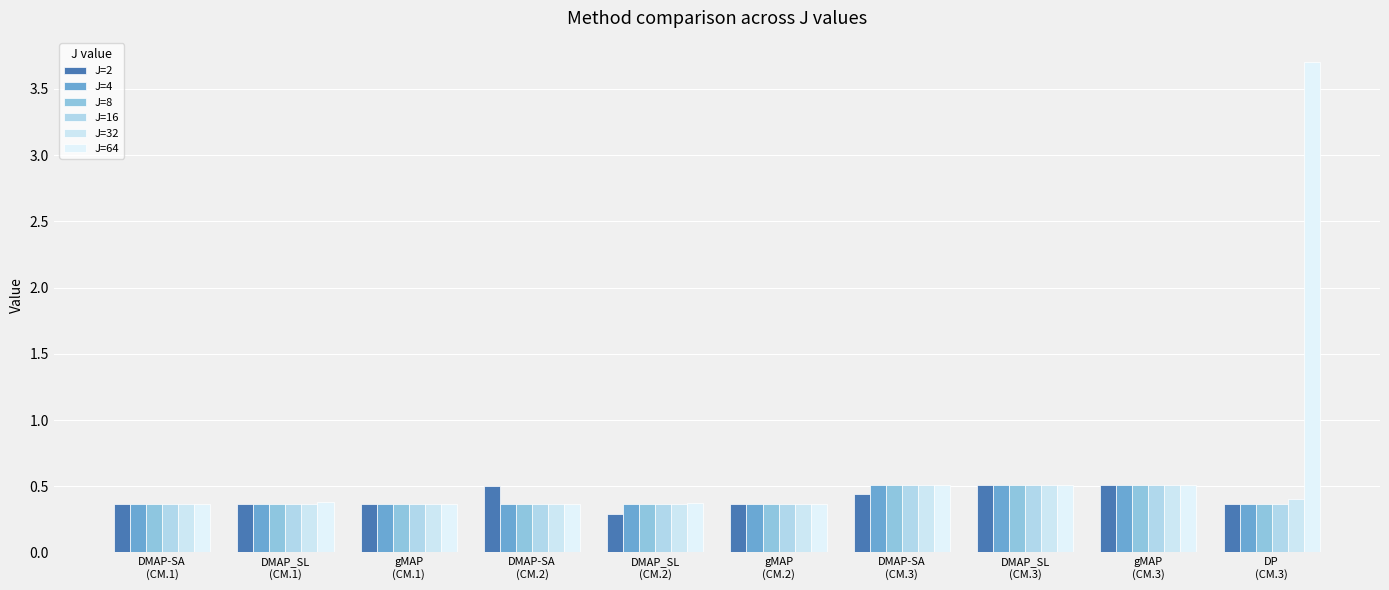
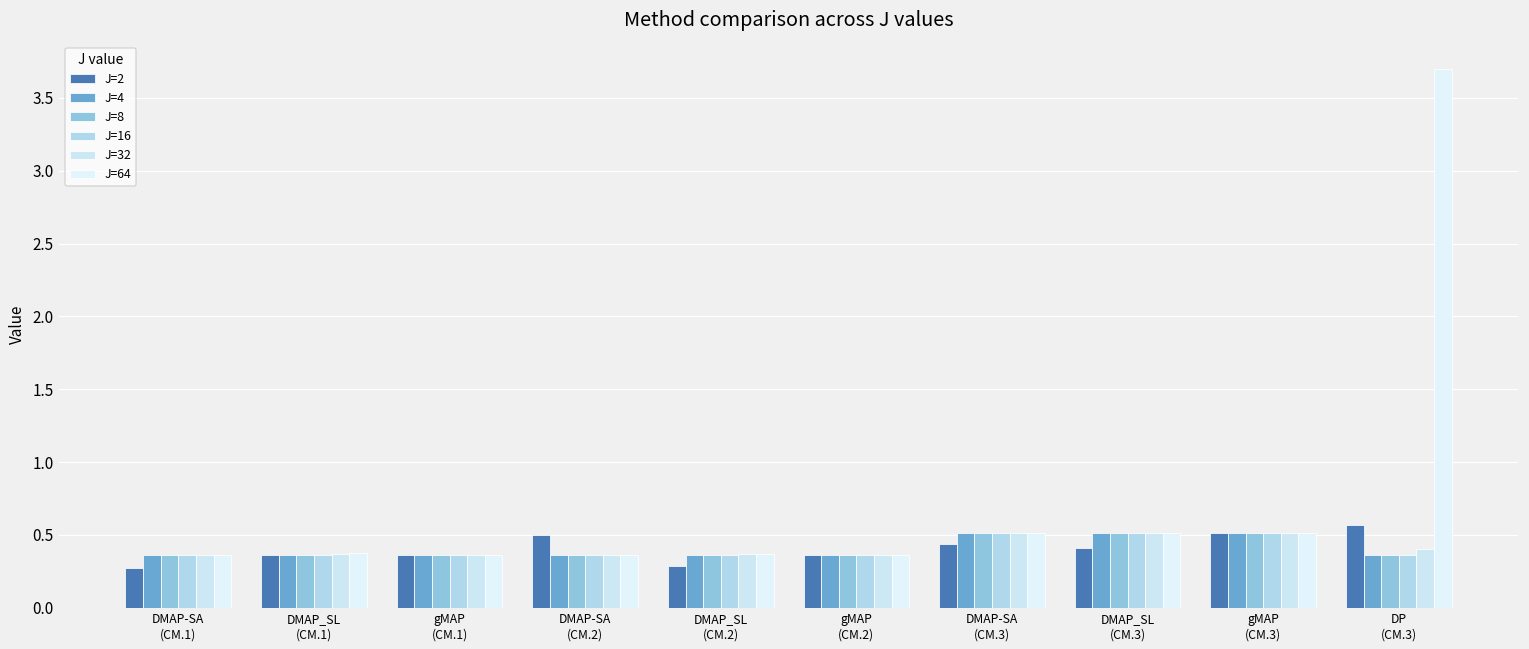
J=2, DMAP-SA (CM.1): 0.36 -> 0.27
J=2, DMAP_SL (CM.3): 0.51 -> 0.41
J=2, DP (CM.3): 0.36 -> 0.57
